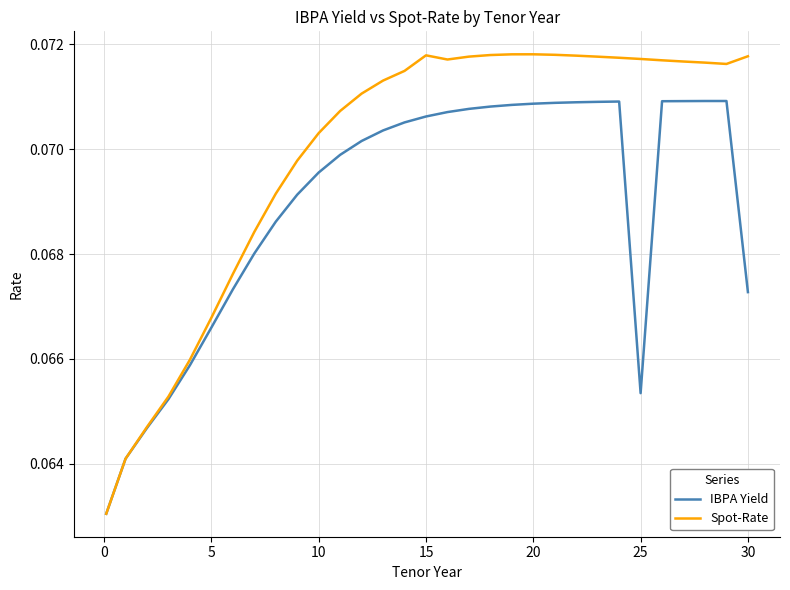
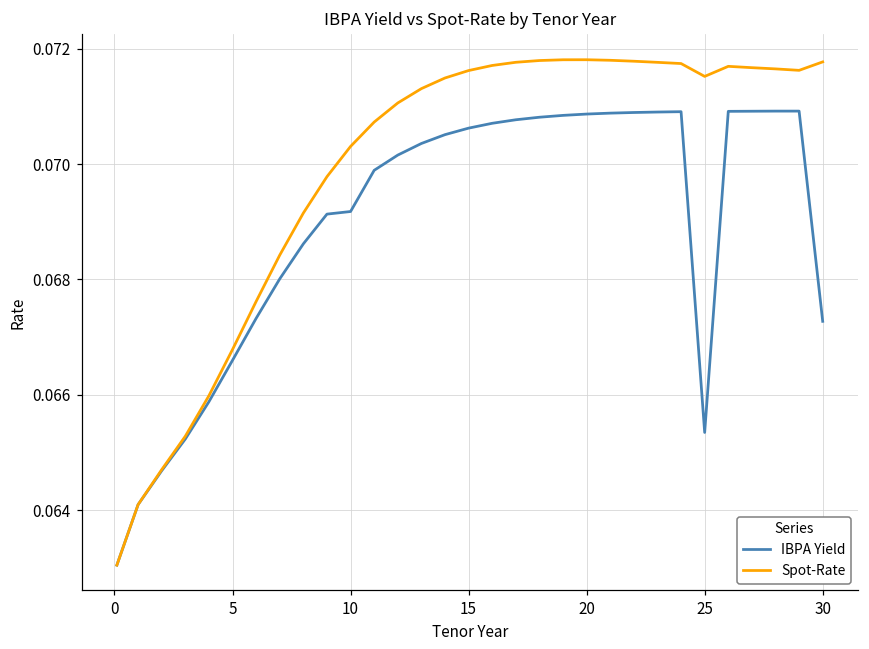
IBPA Yield, 10: 0.0696 -> 0.0692
Spot-Rate, 15: 0.0718 -> 0.0716
Spot-Rate, 25: 0.0717 -> 0.0715
